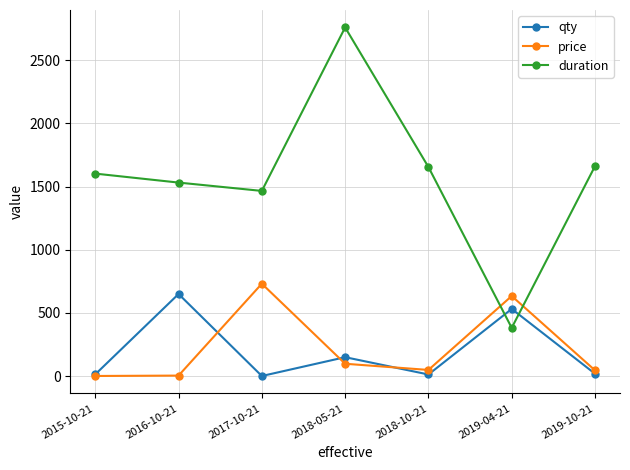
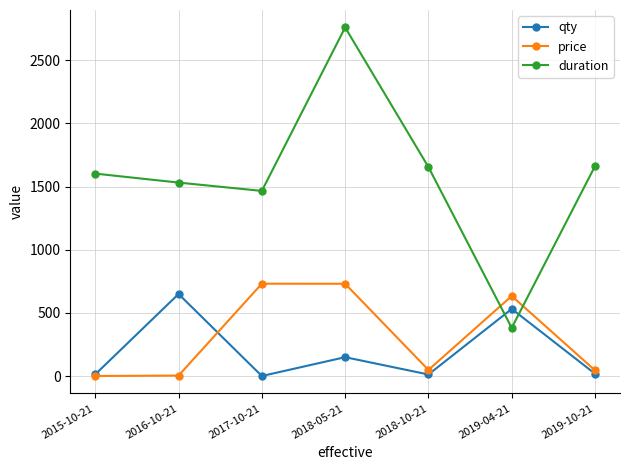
price, 2018-05-21: 100 -> 730
